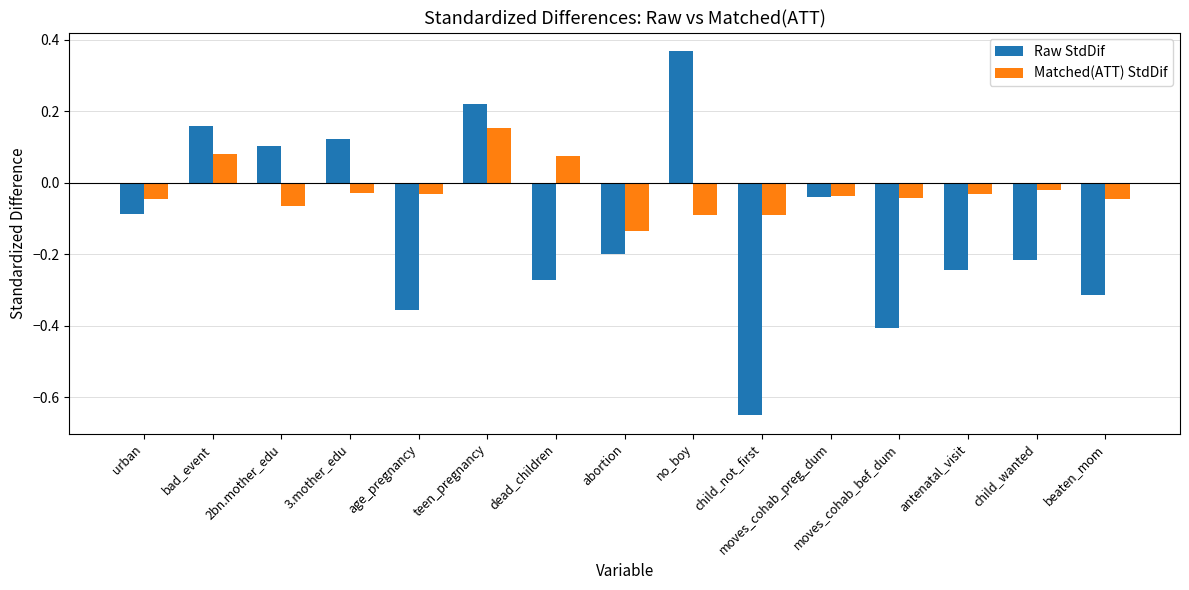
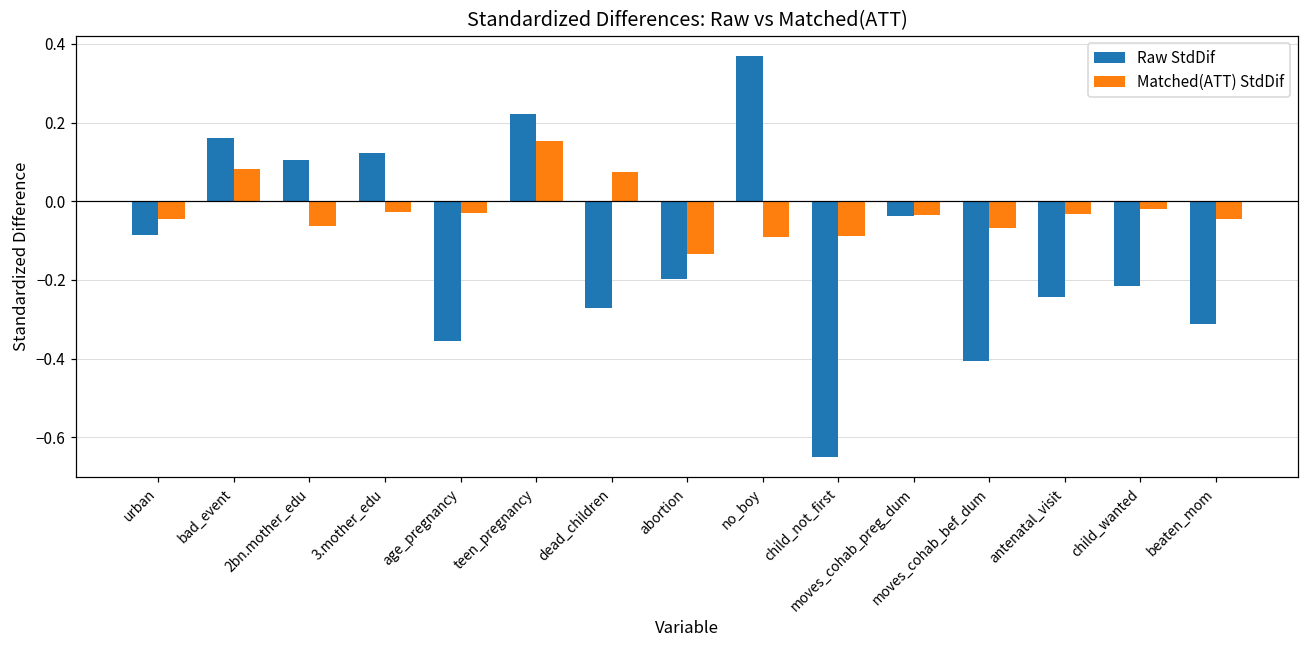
Matched(ATT) StdDif, moves_cohab_bef_dum: -0.04 -> -0.07
